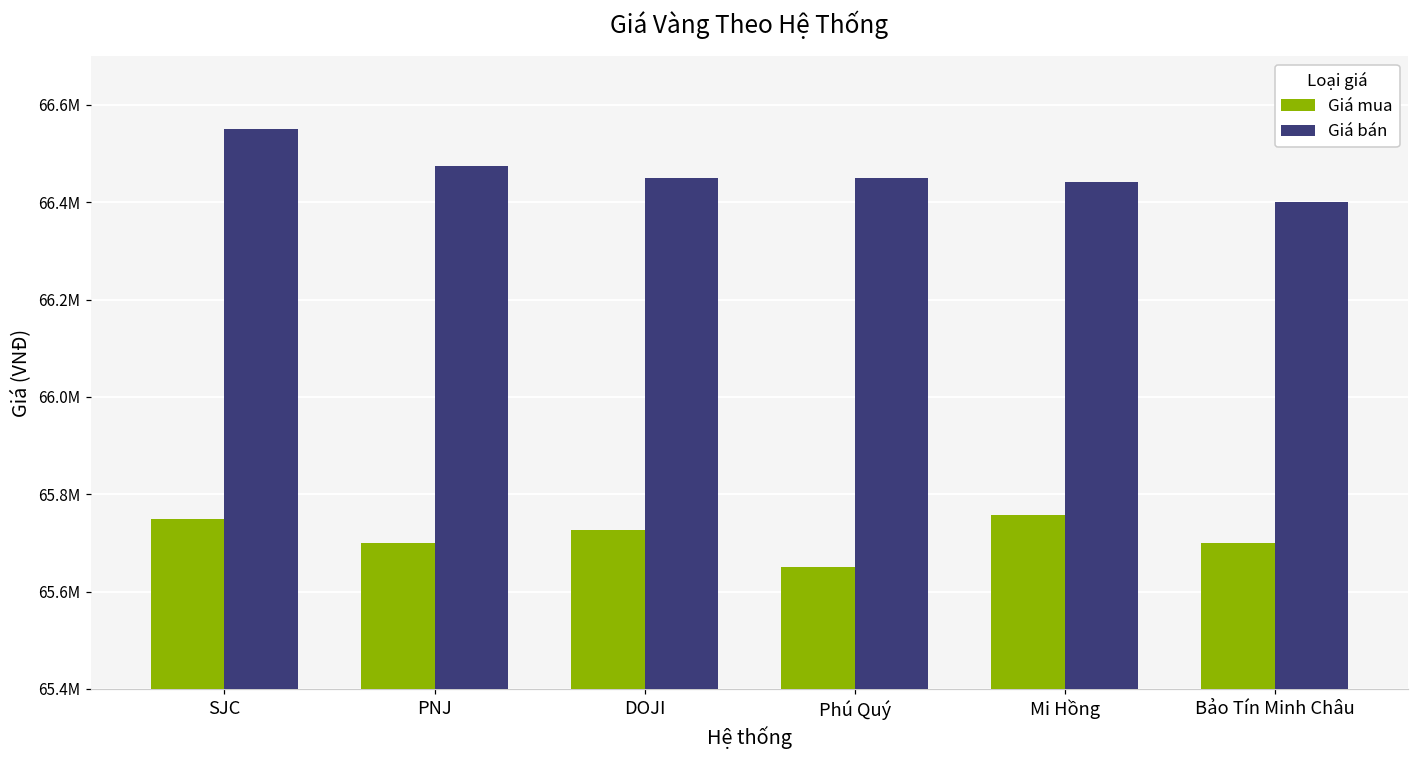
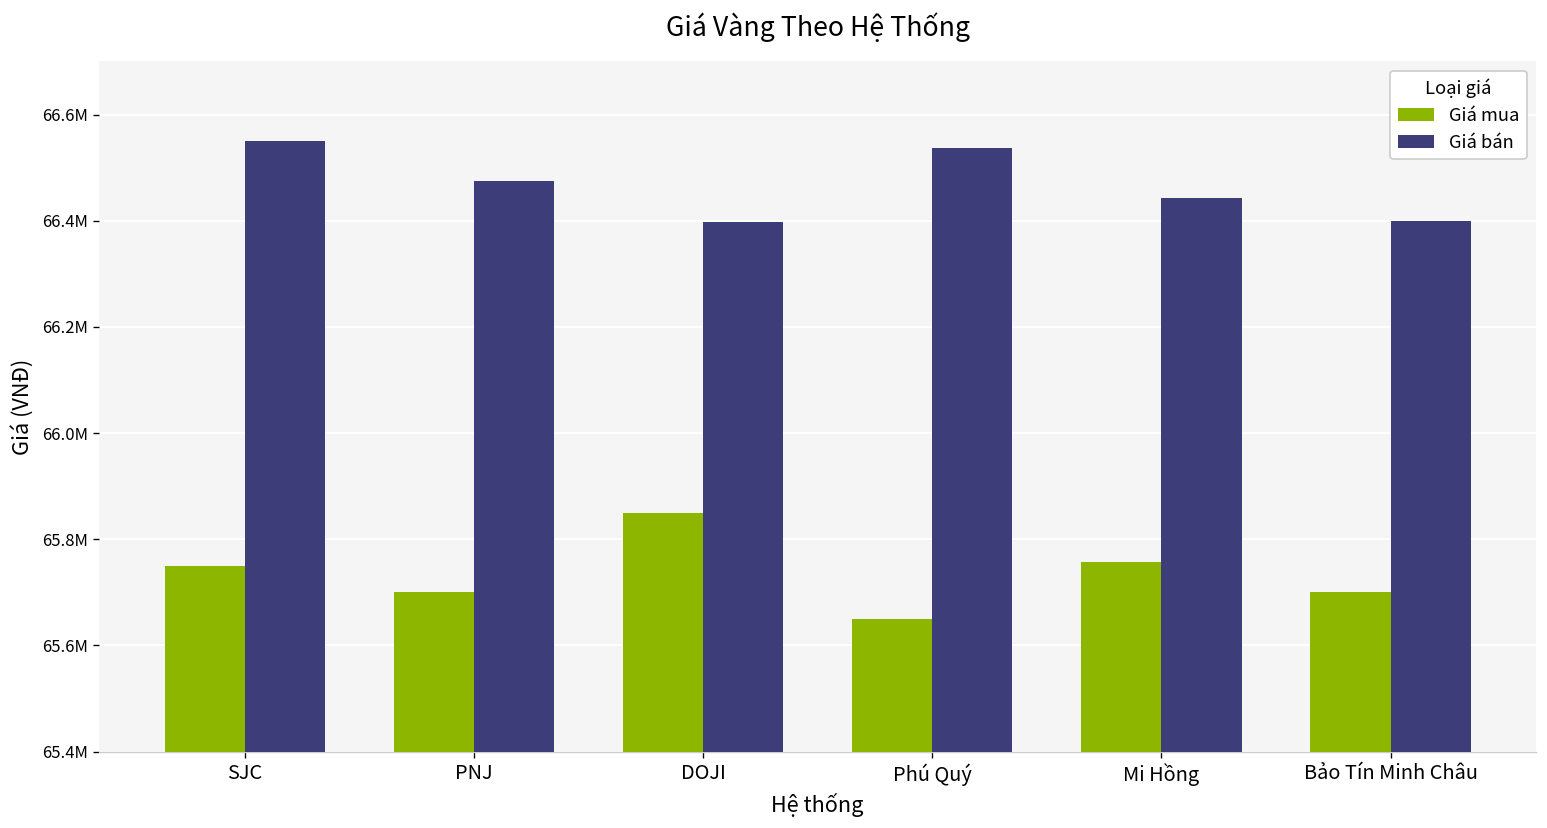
Giá mua, DOJI: 65730000 -> 65850000
Giá bán, DOJI: 66450000 -> 66400000
Giá bán, Phú Quý: 66450000 -> 66540000
